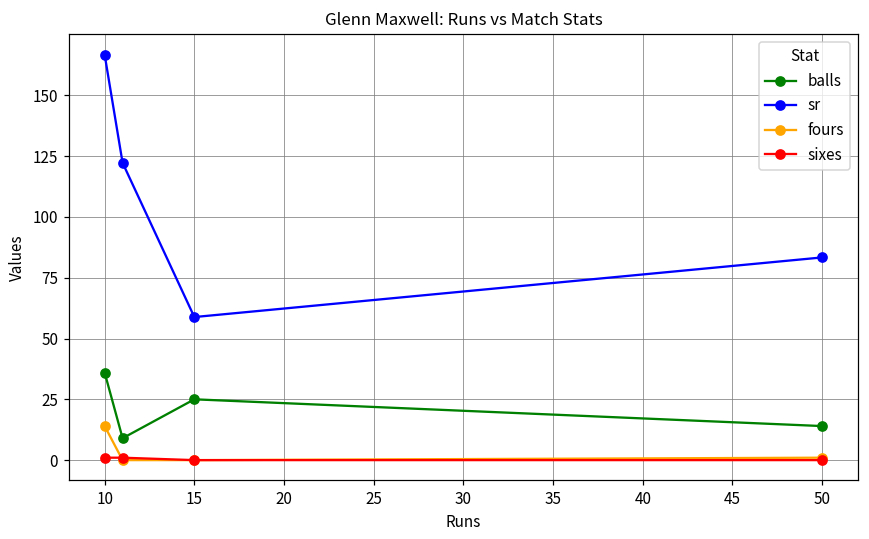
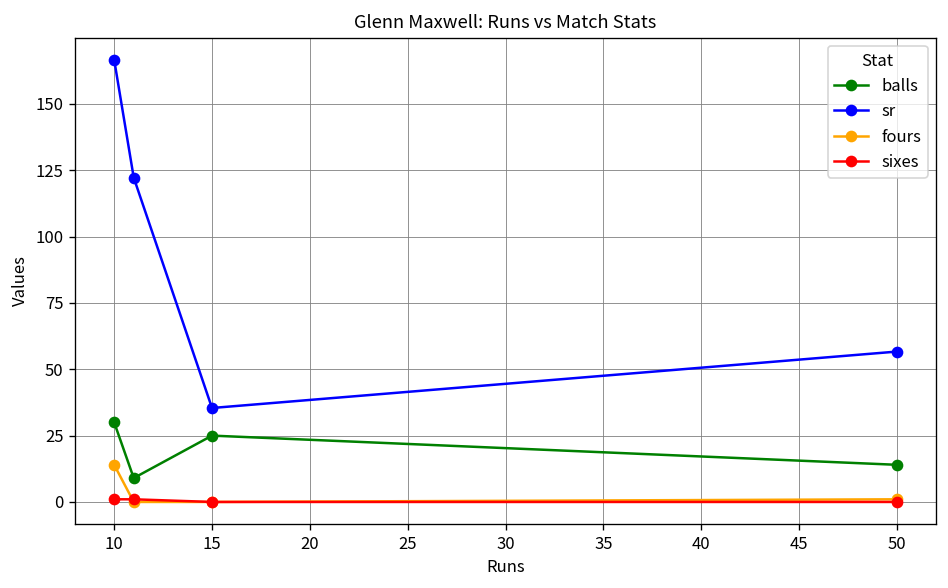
balls, 10: 36 -> 30
sr, 15: 59 -> 35
sr, 50: 83 -> 57
